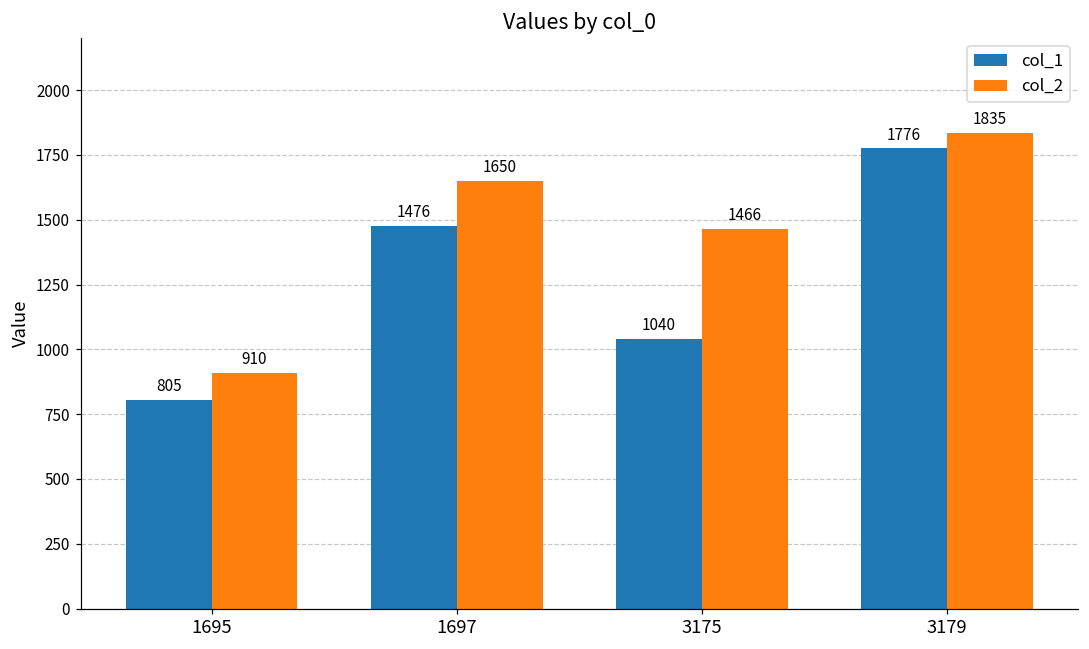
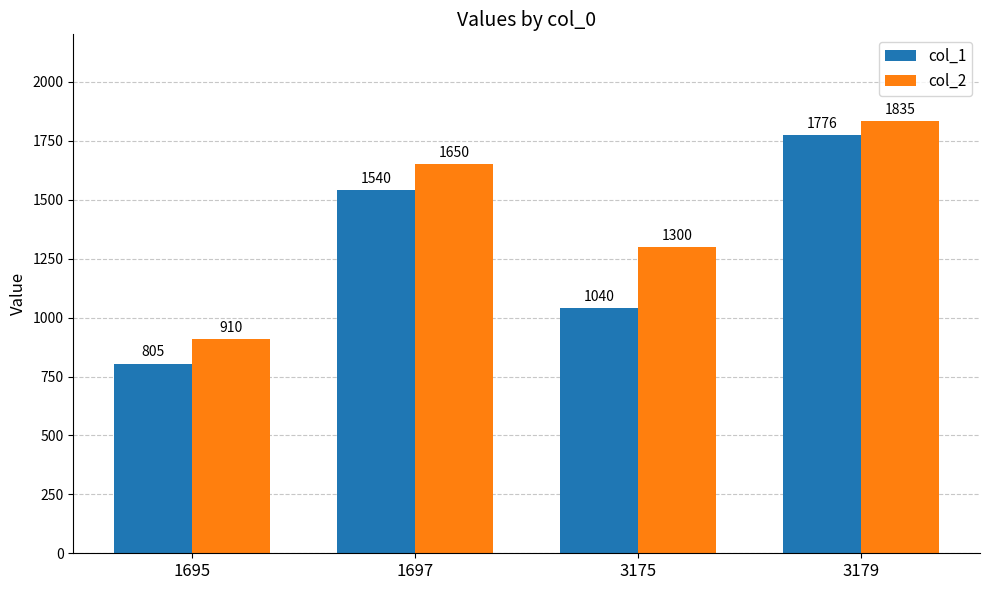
col_1, 1697: 1476 -> 1540
col_2, 3175: 1466 -> 1300
